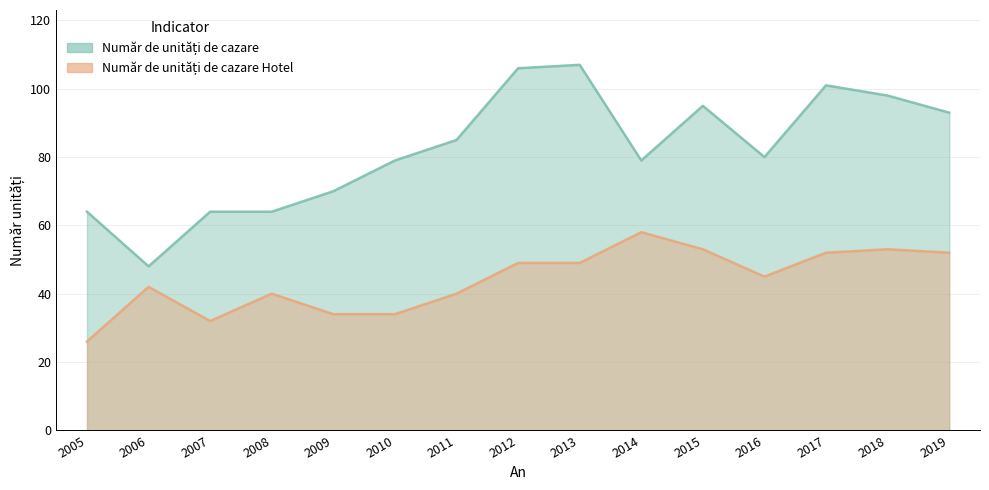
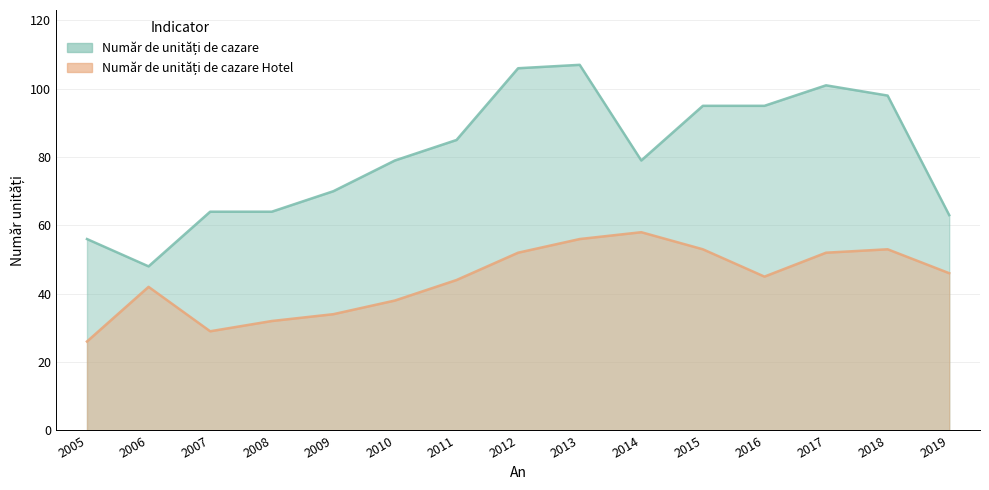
Număr de unități de cazare, 2005: 64 -> 56
Număr de unități de cazare Hotel, 2007: 32 -> 29
Număr de unități de cazare Hotel, 2008: 40 -> 32
Număr de unități de cazare Hotel, 2010: 34 -> 38
Număr de unități de cazare Hotel, 2011: 40 -> 44
Număr de unități de cazare Hotel, 2012: 49 -> 52
Număr de unități de cazare Hotel, 2013: 49 -> 56
Număr de unități de cazare, 2016: 80 -> 95
Număr de unități de cazare, 2019: 93 -> 63
Număr de unități de cazare Hotel, 2019: 52 -> 46
